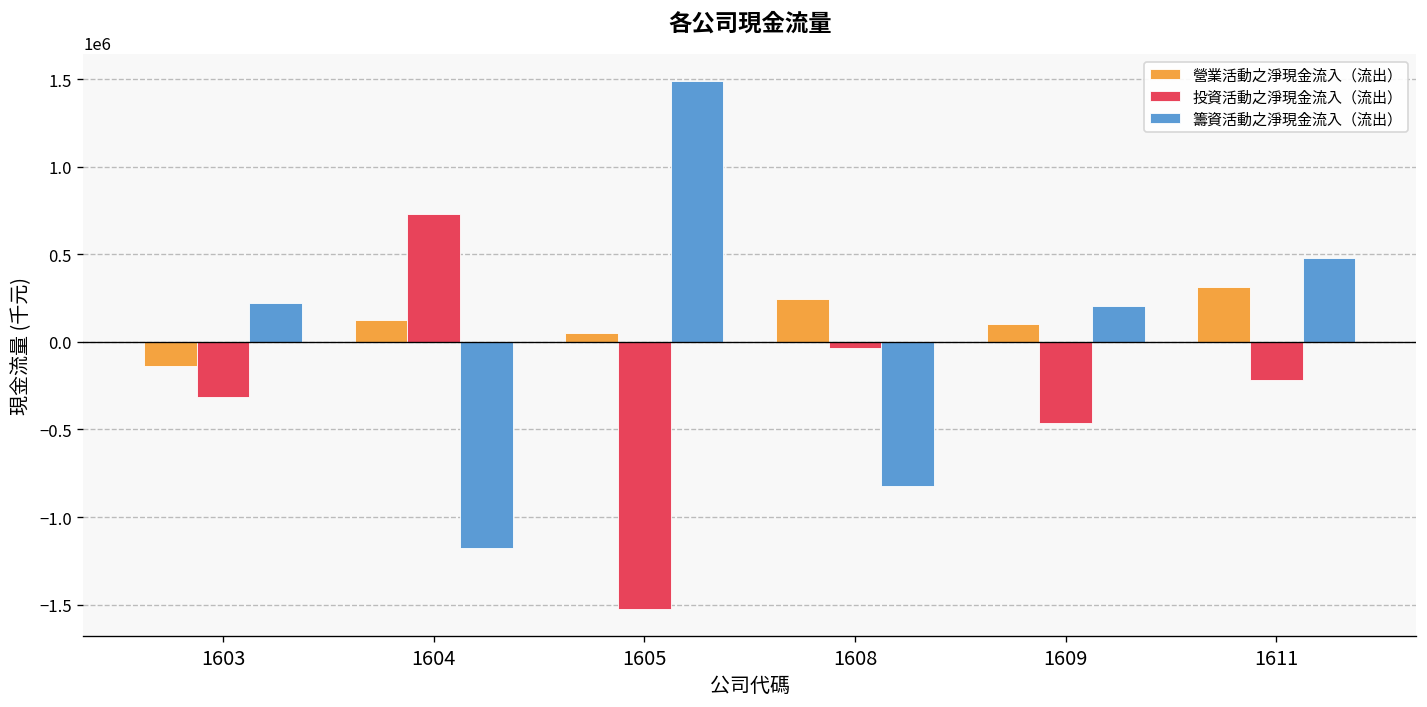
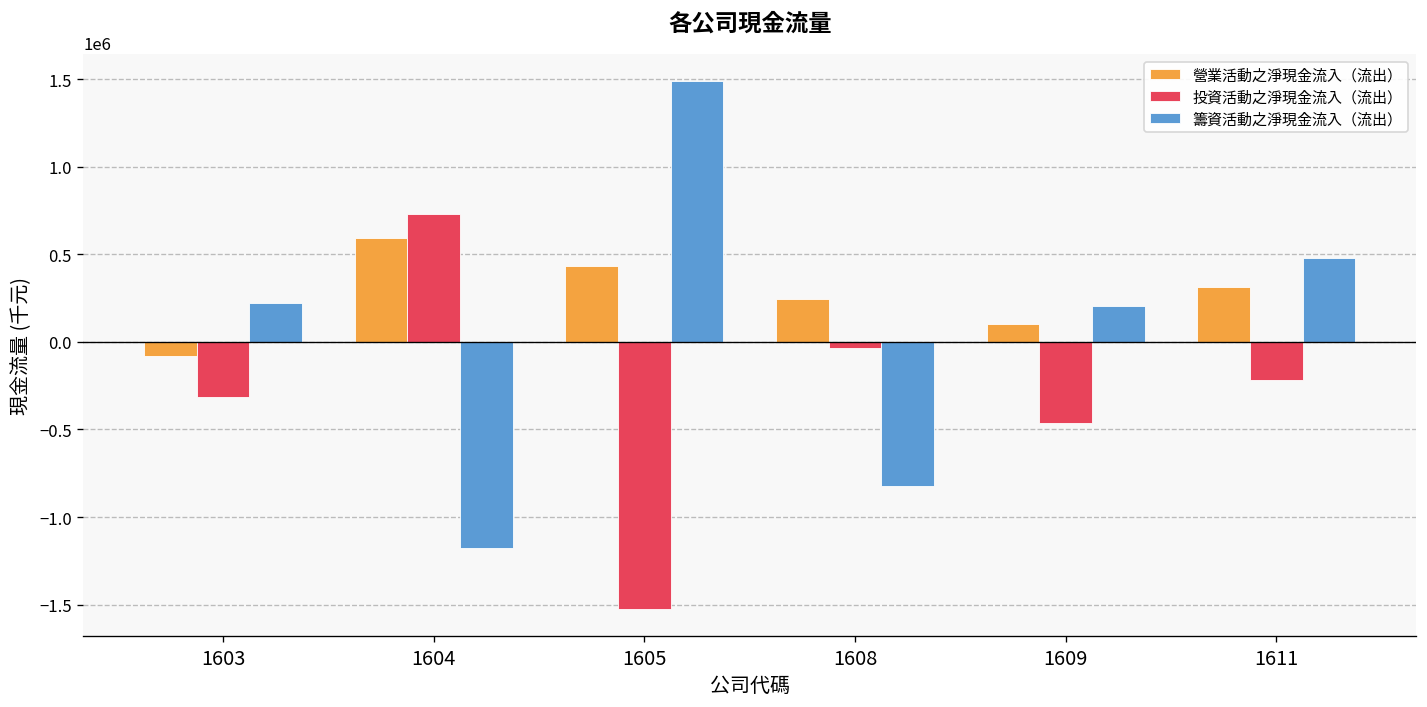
營業活動之淨現金流入（流出）, 1603: -140000 -> -80000
營業活動之淨現金流入（流出）, 1604: 130000 -> 590000
營業活動之淨現金流入（流出）, 1605: 50000 -> 430000
